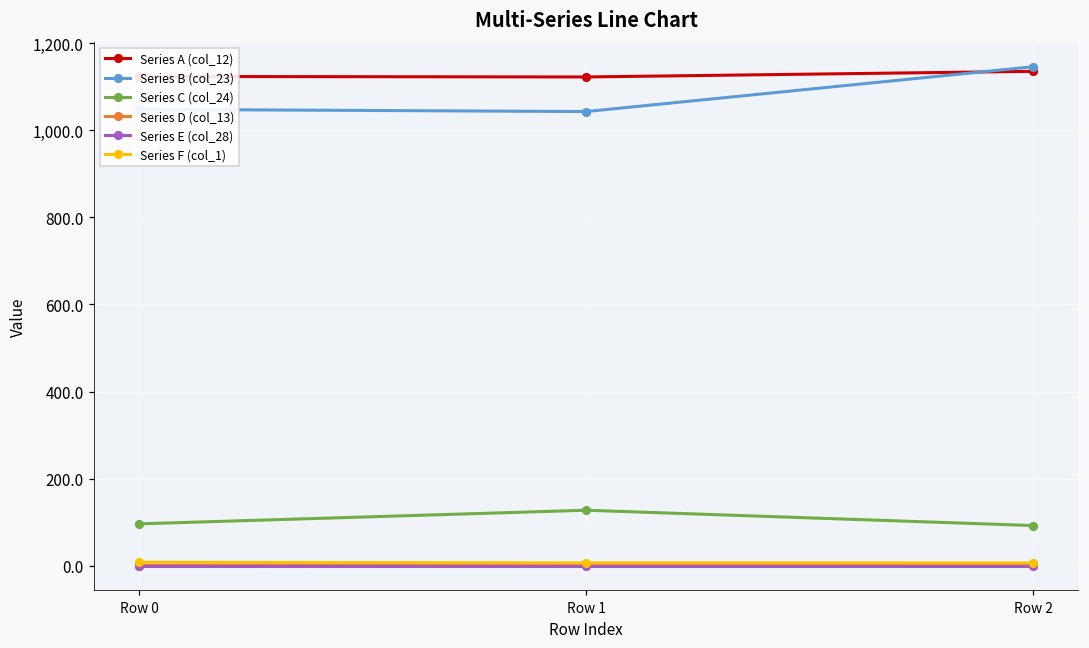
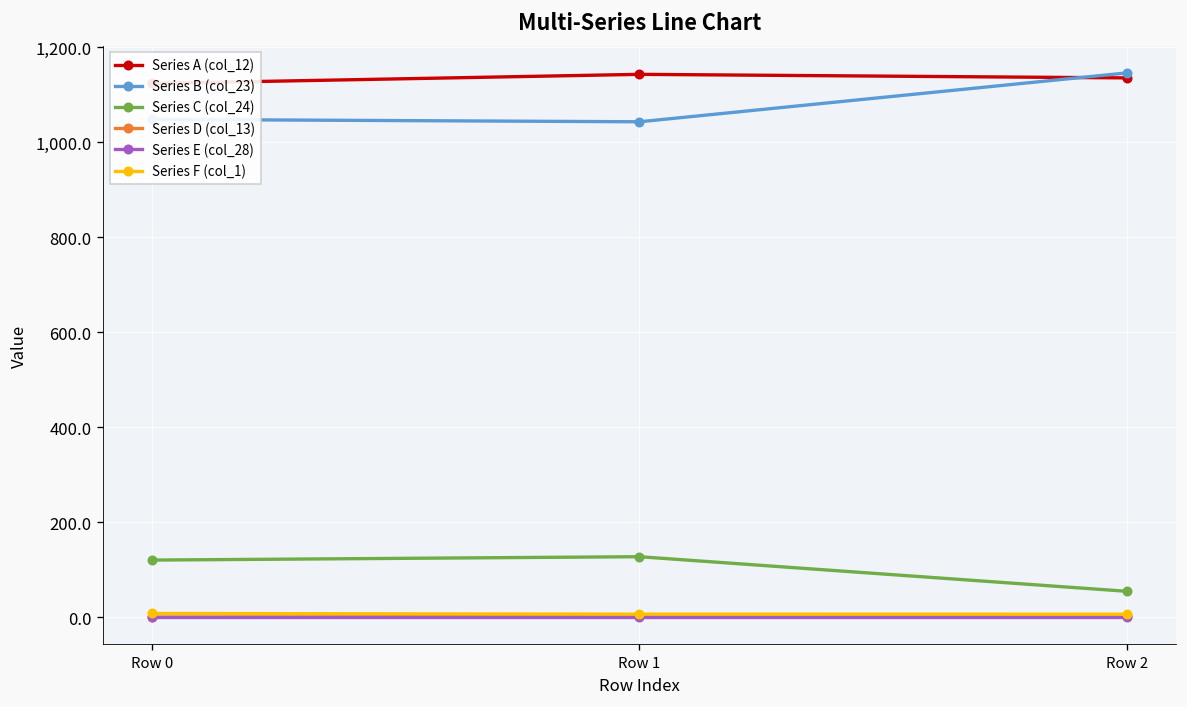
Series C (col_24), Row 0: 100 -> 120
Series A (col_12), Row 1: 1,120 -> 1,140
Series C (col_24), Row 2: 90 -> 50
